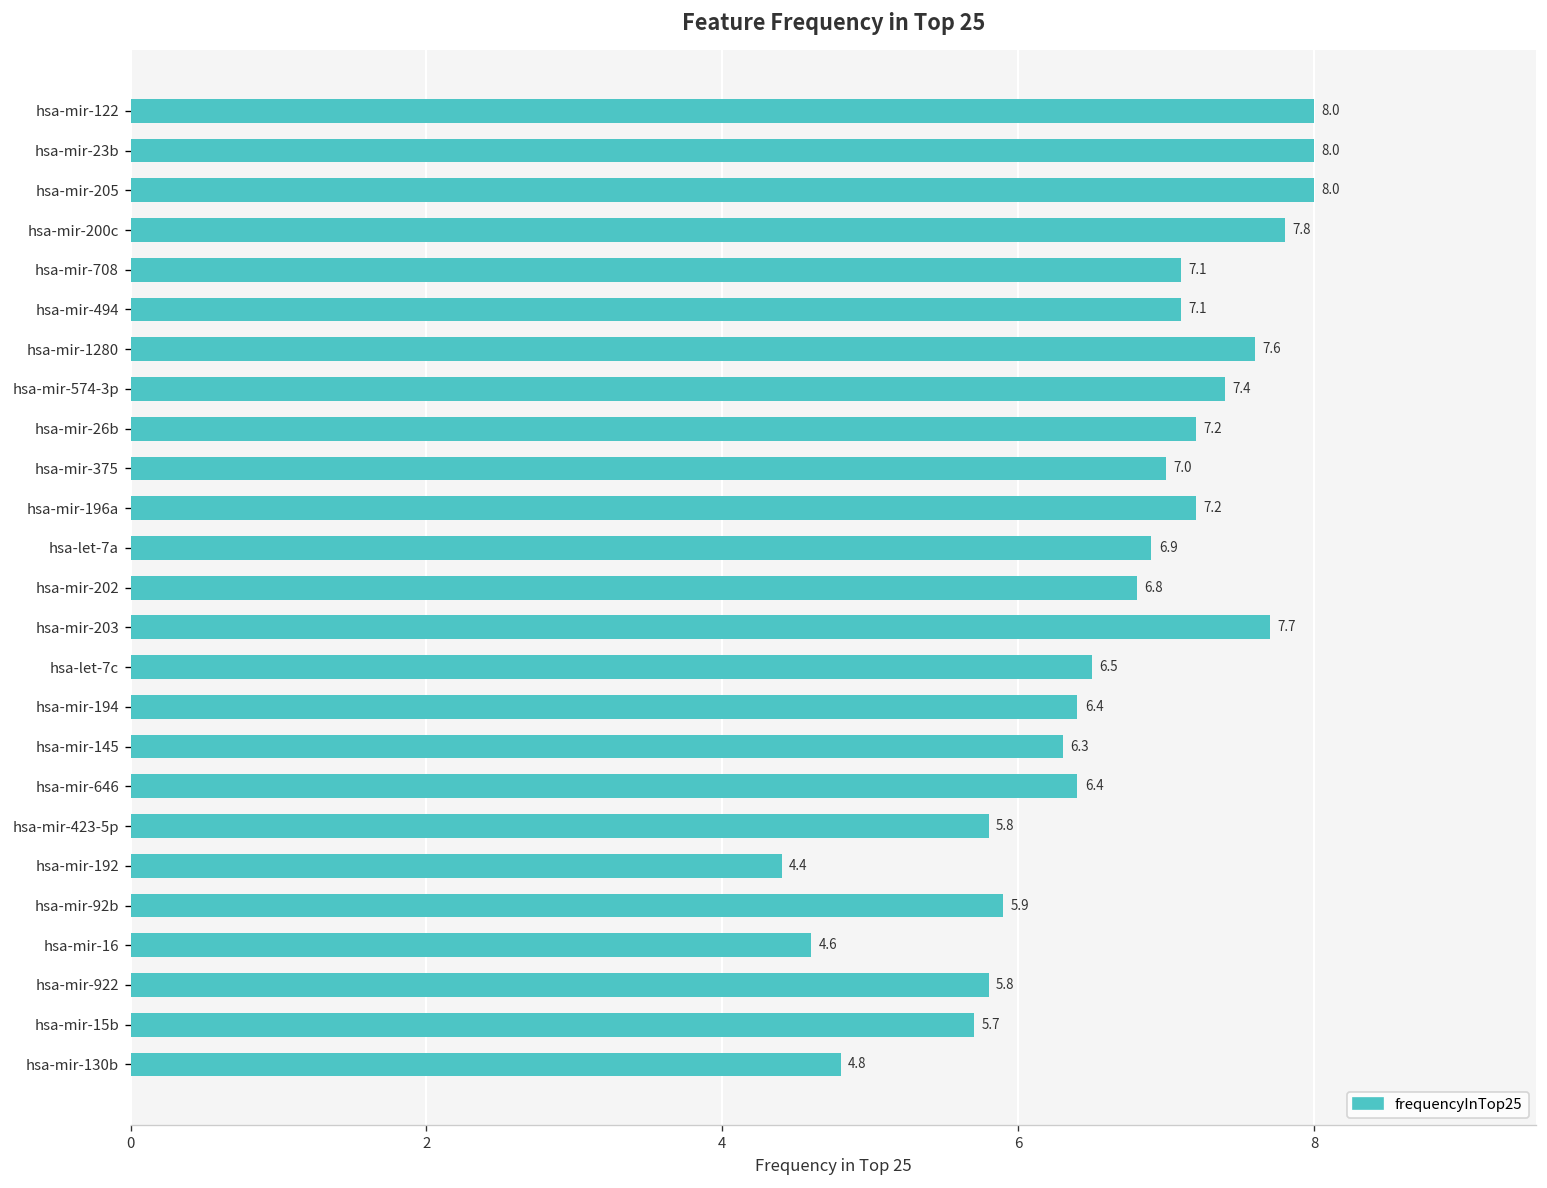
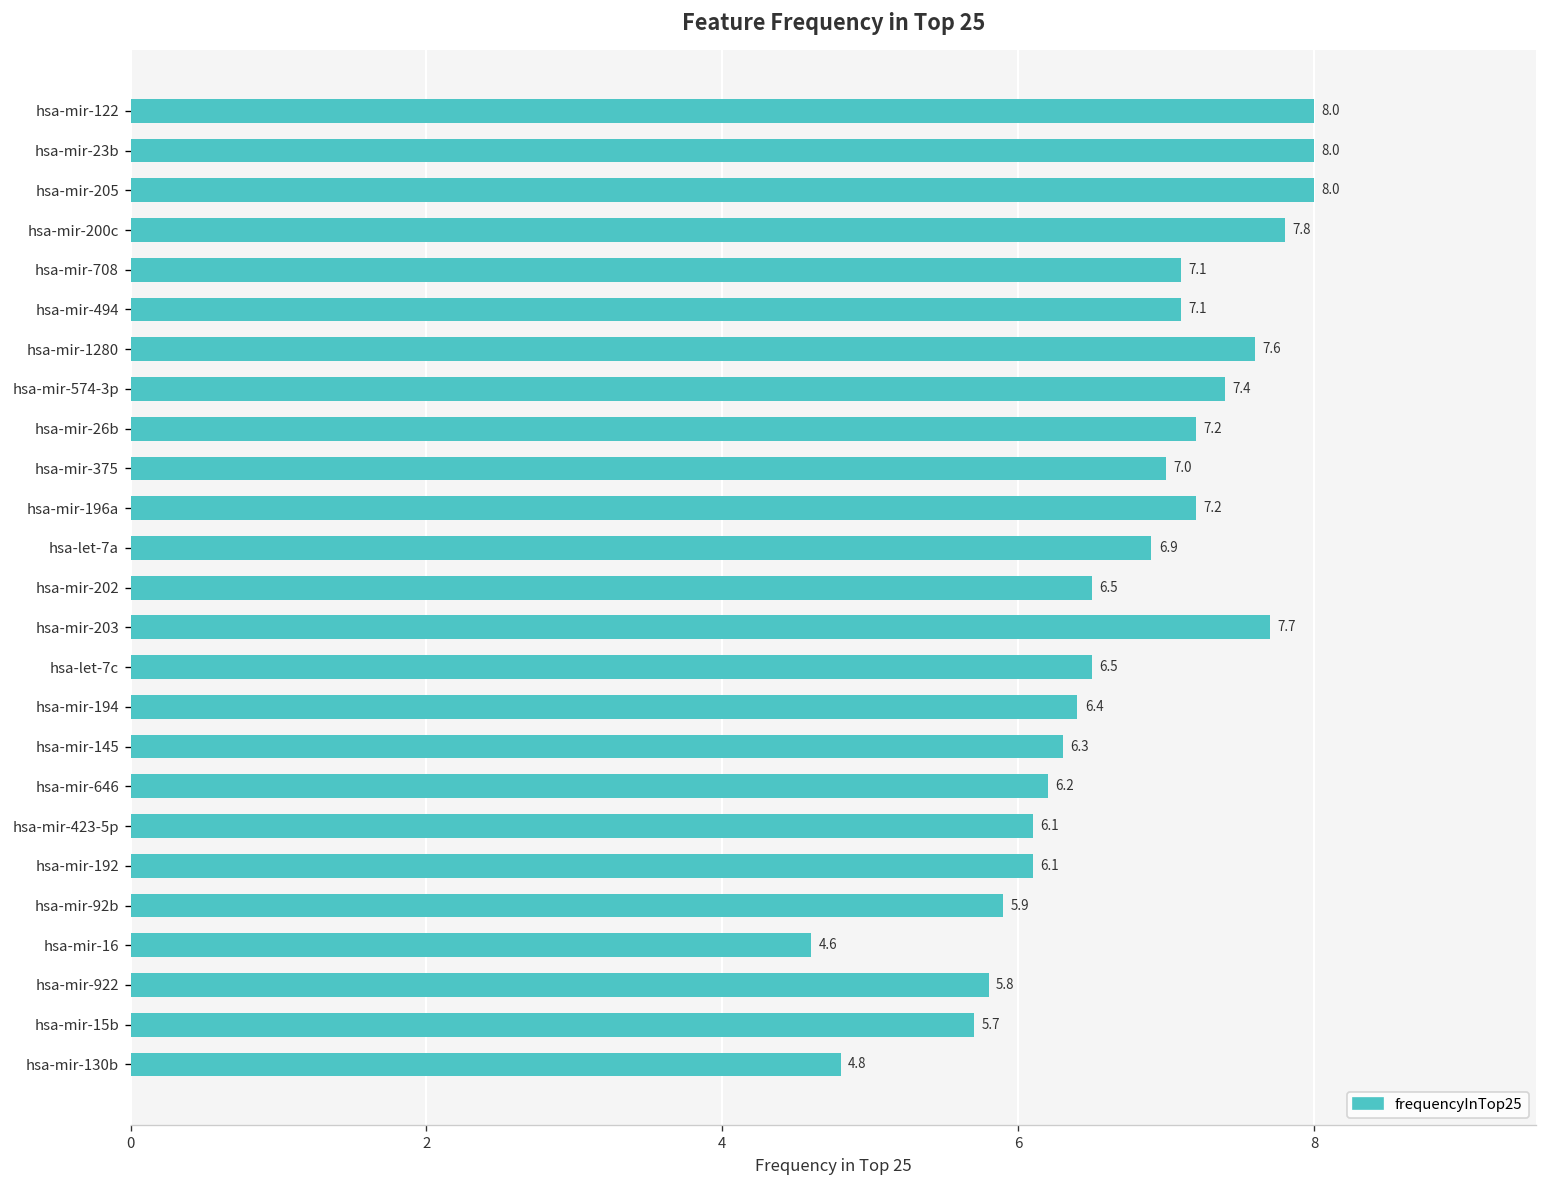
hsa-mir-202: 6.8 -> 6.5
hsa-mir-646: 6.4 -> 6.2
hsa-mir-423-5p: 5.8 -> 6.1
hsa-mir-192: 4.4 -> 6.1
